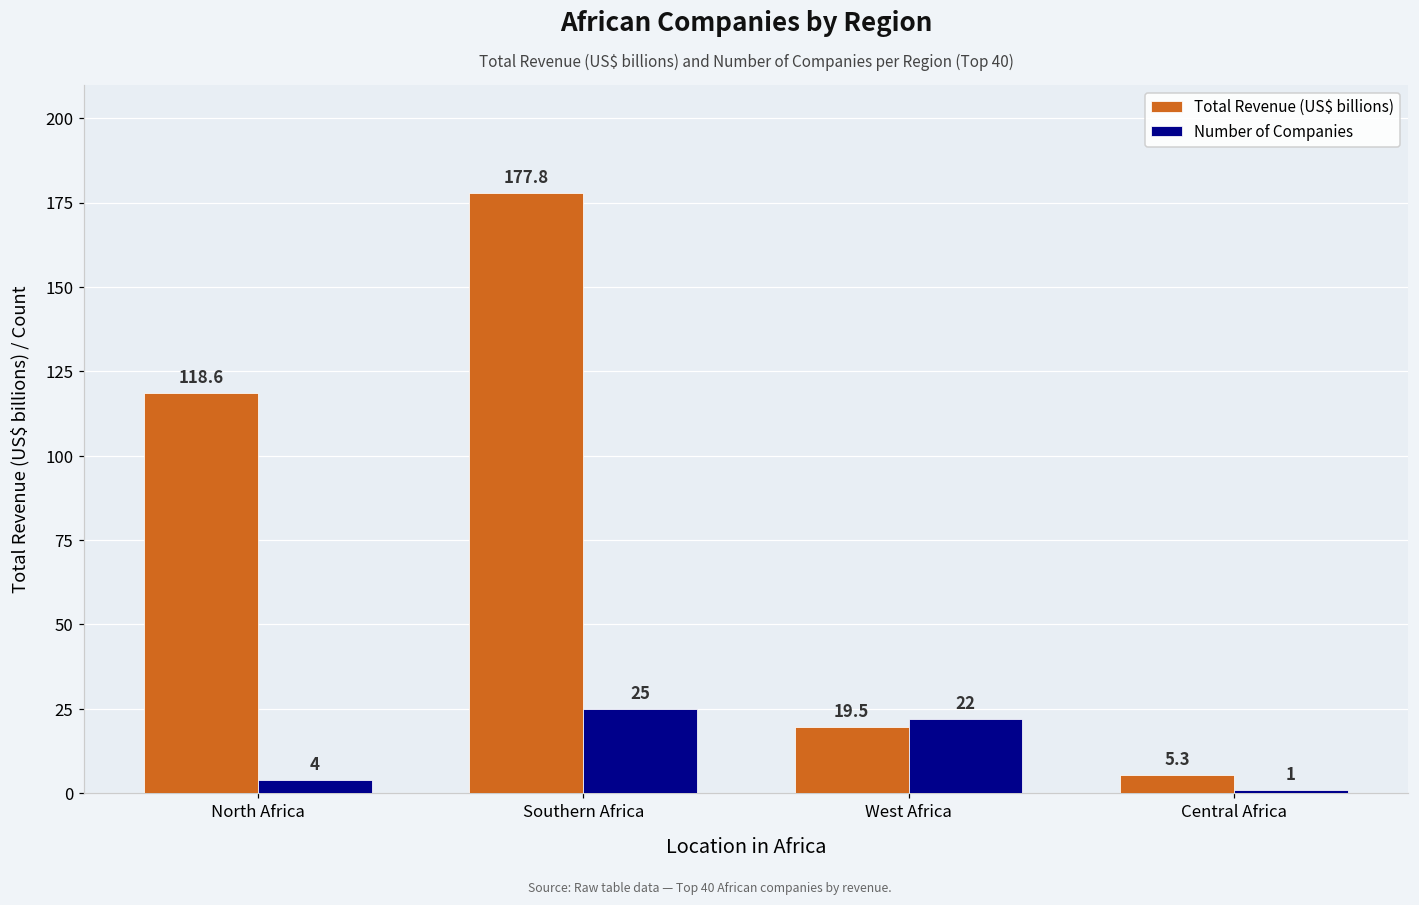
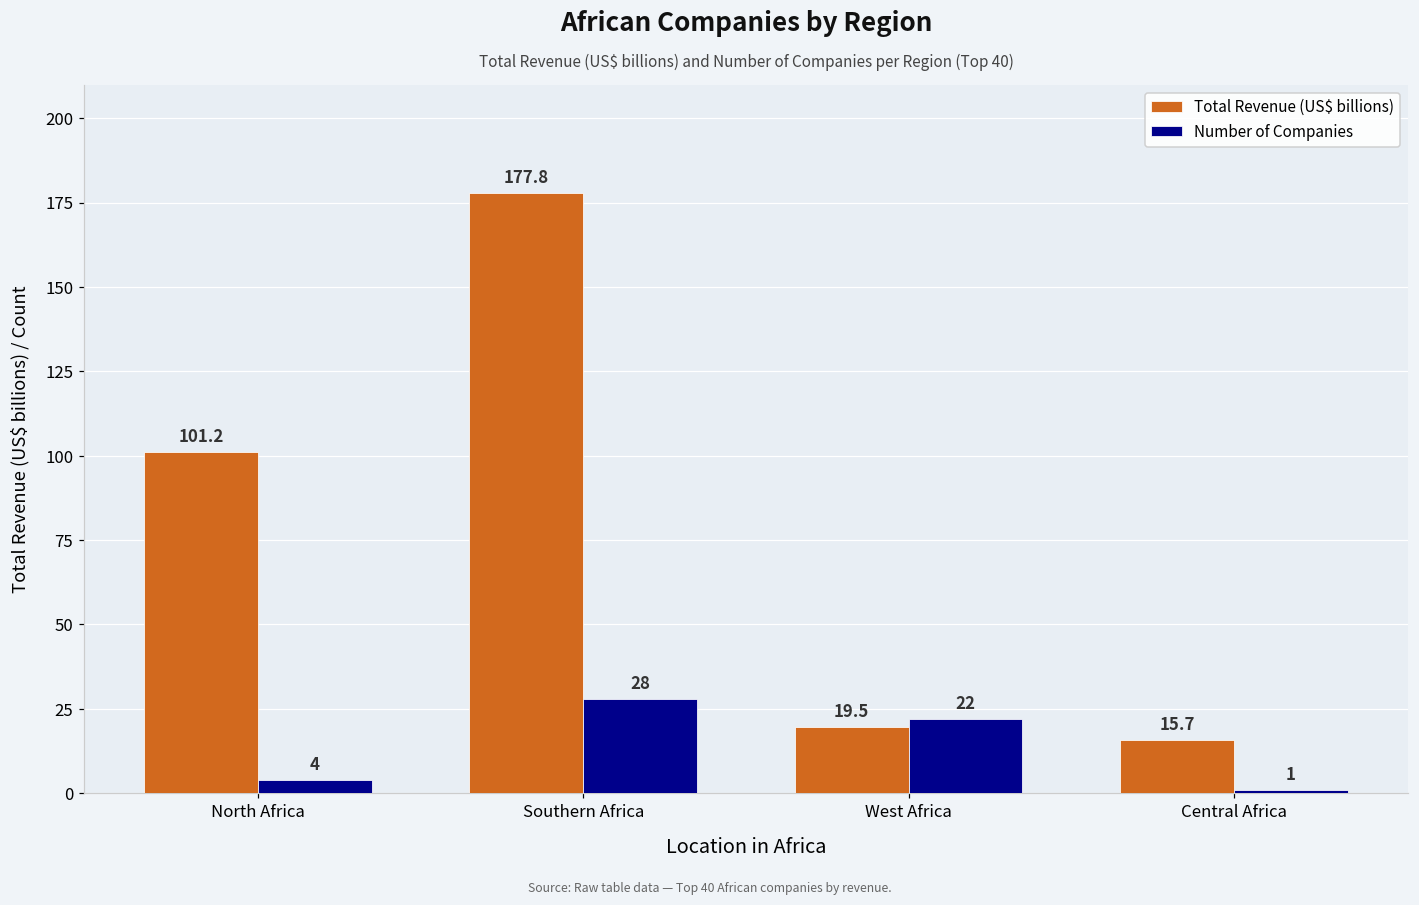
Total Revenue (US$ billions), North Africa: 118.6 -> 101.2
Number of Companies, Southern Africa: 25 -> 28
Total Revenue (US$ billions), Central Africa: 5.3 -> 15.7
